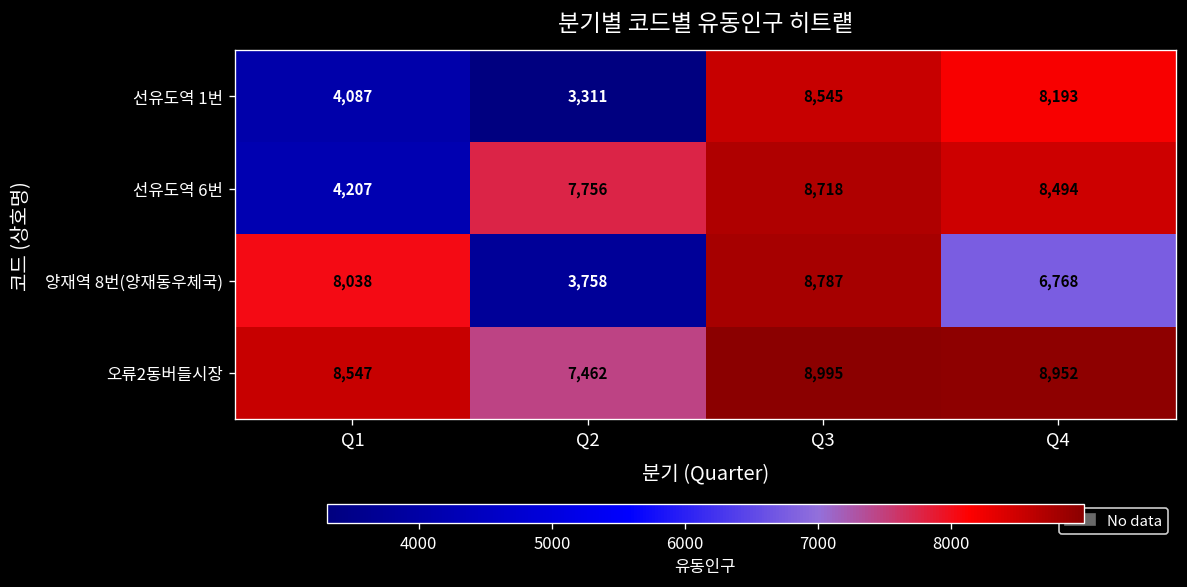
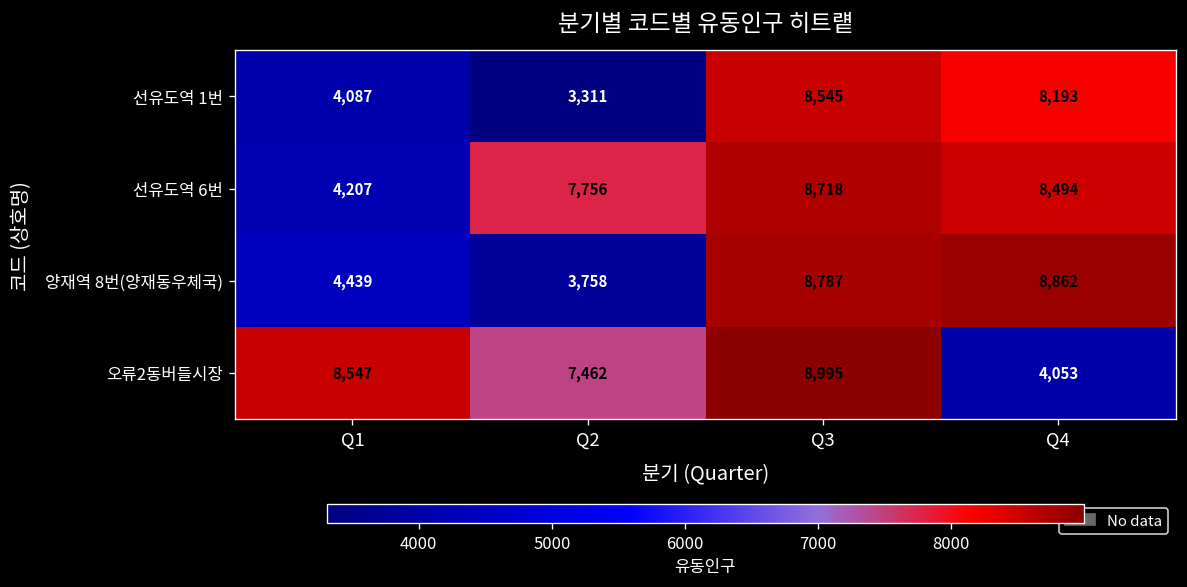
양재역 8번(양재동우체국), Q1: 8,038 -> 4,439
양재역 8번(양재동우체국), Q4: 6,768 -> 8,862
오류2동버들시장, Q4: 8,952 -> 4,053
